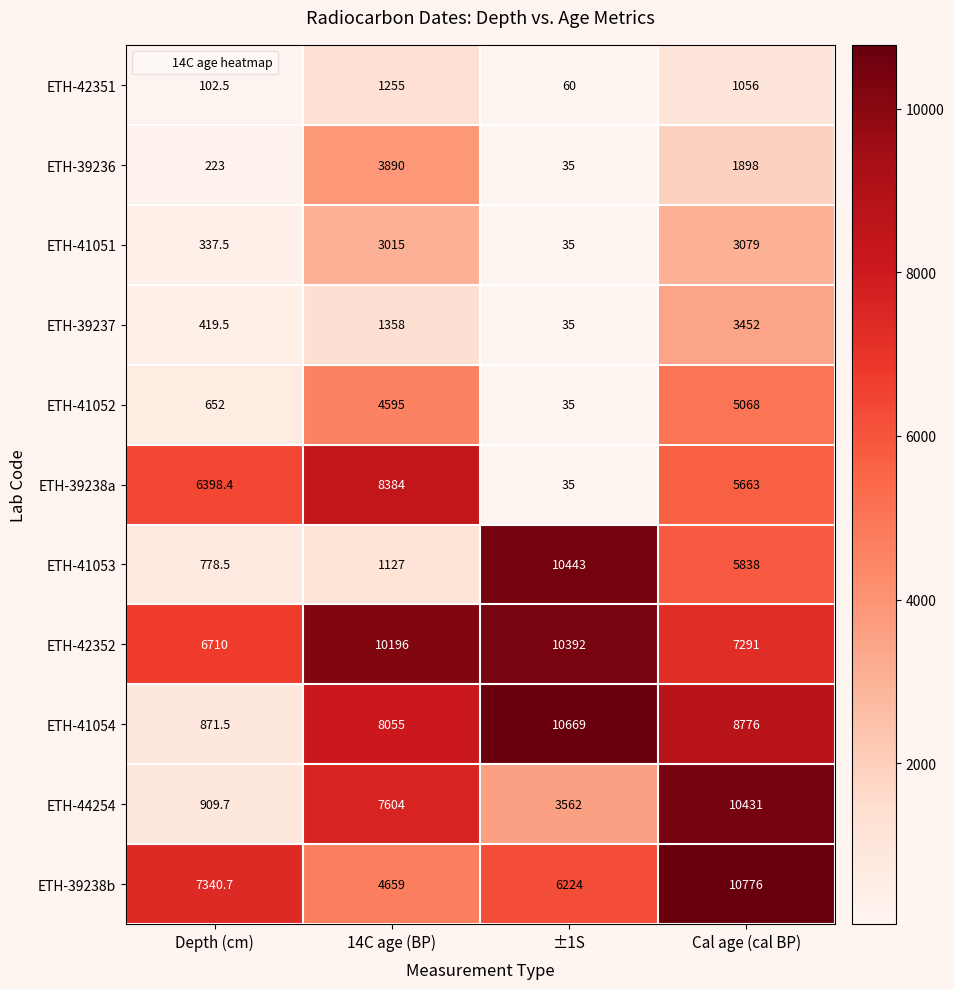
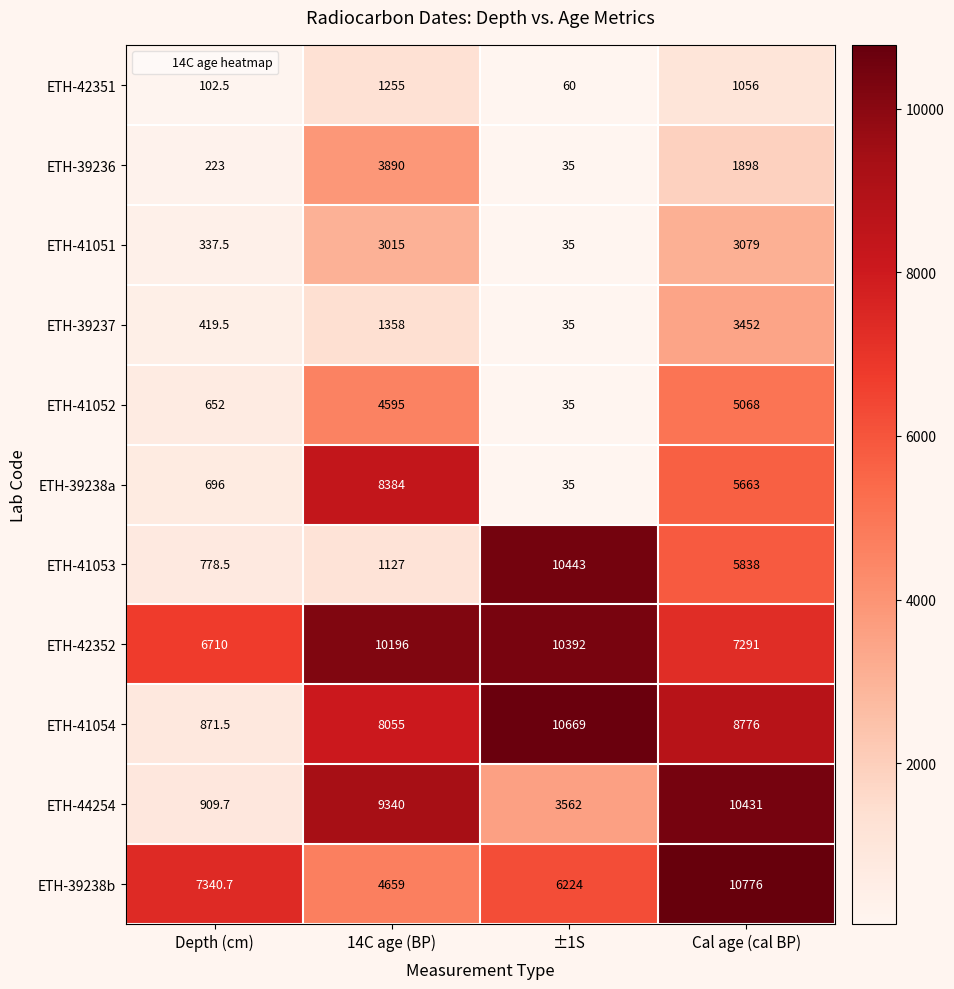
ETH-39238a, Depth (cm): 6398.4 -> 696
ETH-44254, 14C age (BP): 7604 -> 9340
